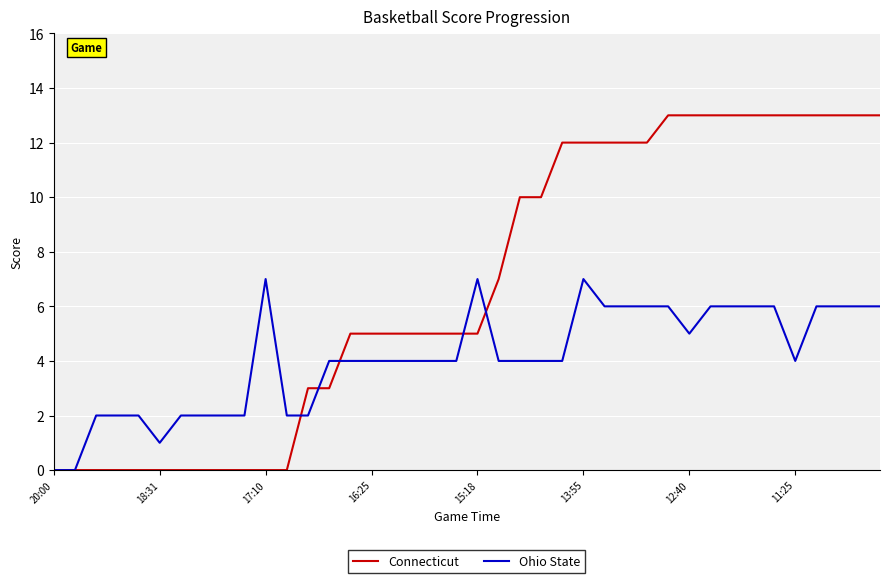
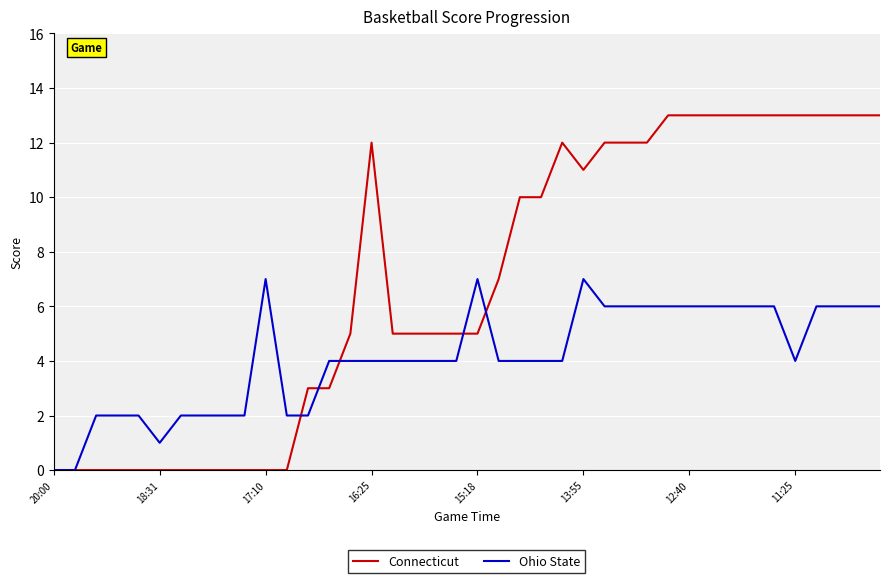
Connecticut, 16:25: 5 -> 12
Connecticut, 13:55: 12 -> 11
Ohio State, 12:40: 5 -> 6
